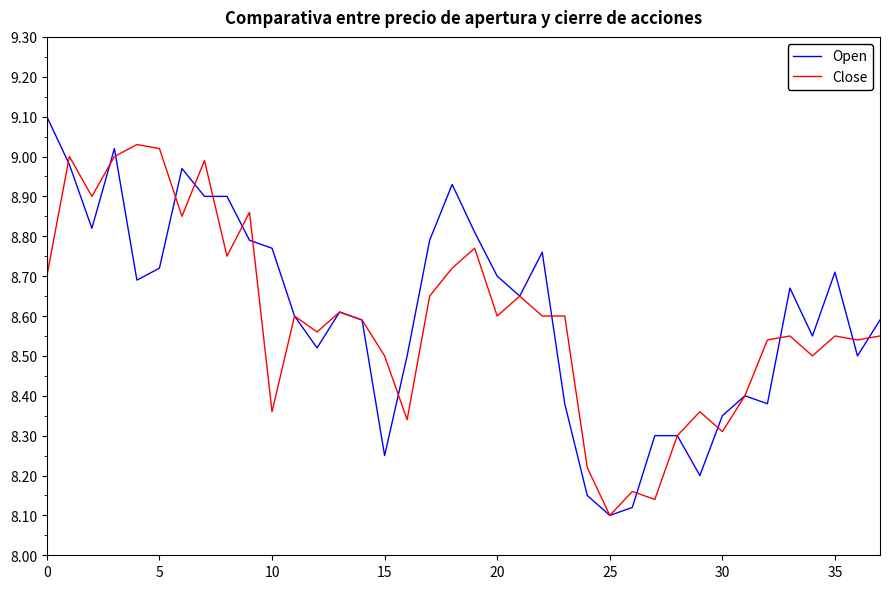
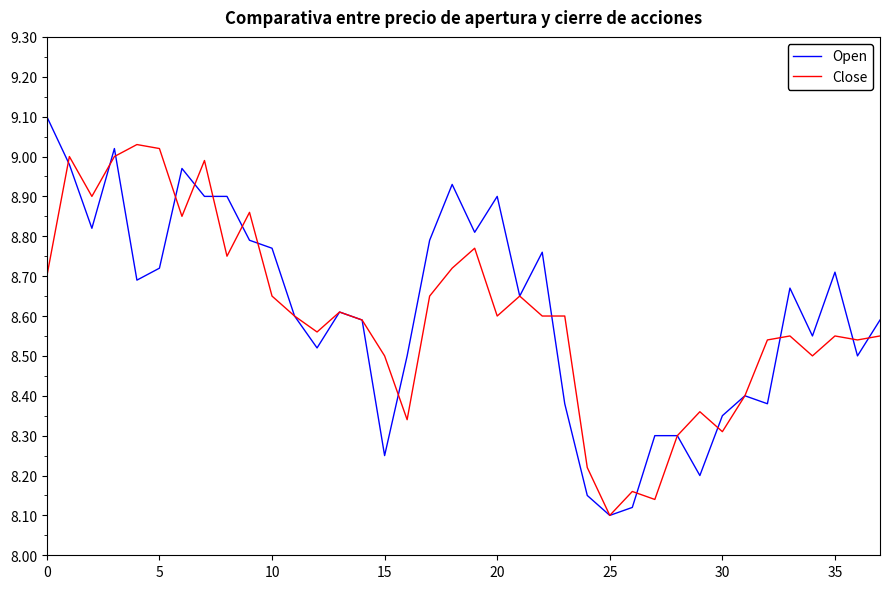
Close, 10: 8.36 -> 8.65
Open, 20: 8.7 -> 8.9
